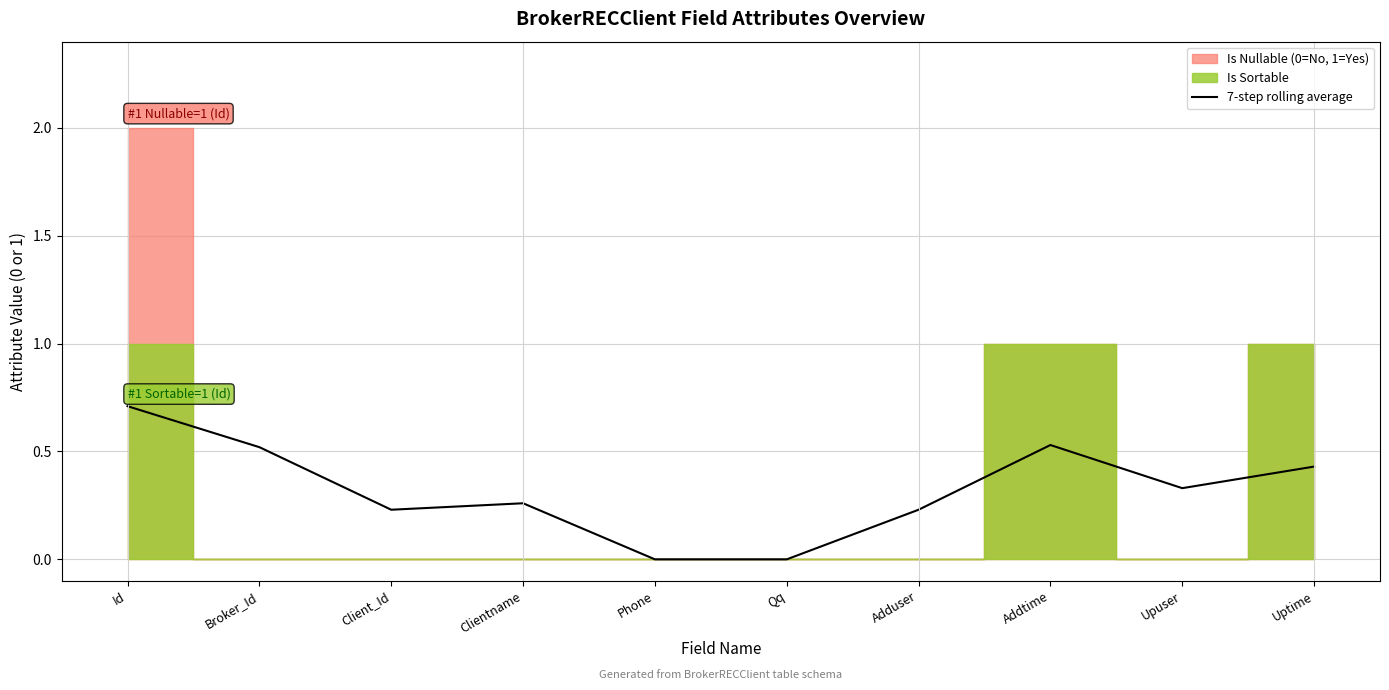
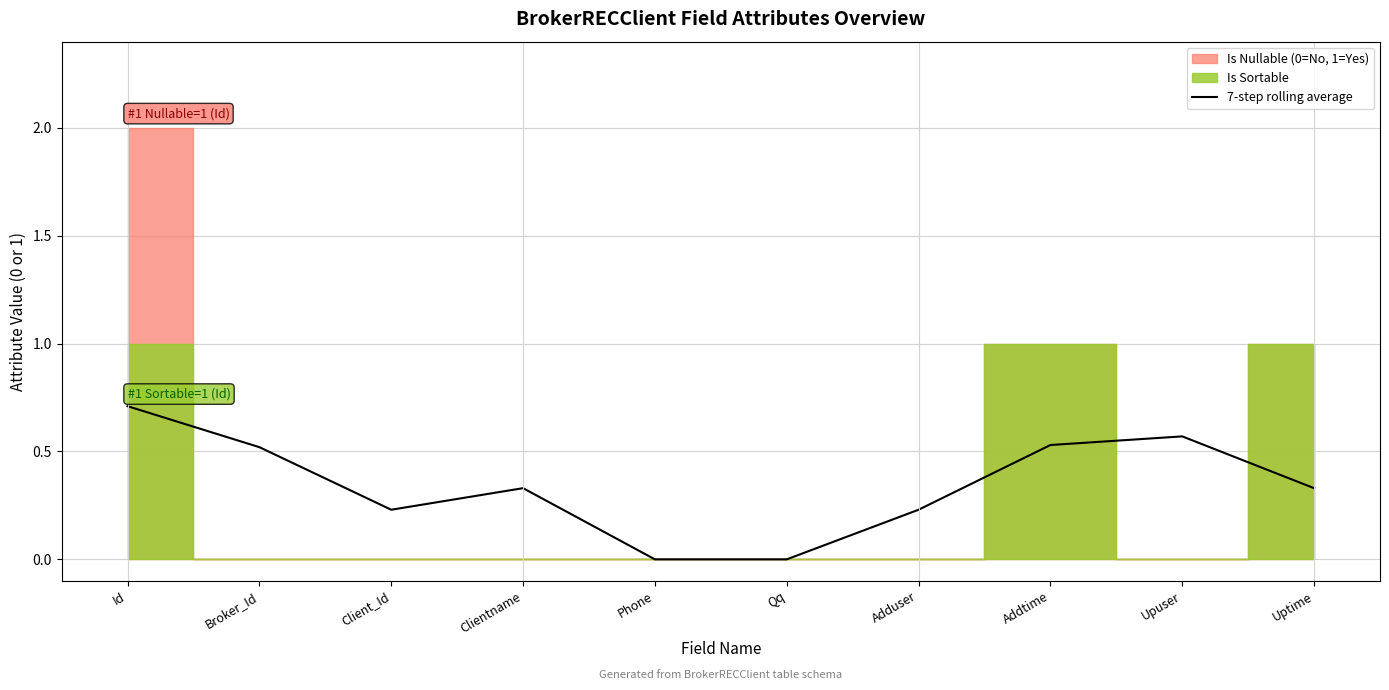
7-step rolling average, Clientname: 0.26 -> 0.33
7-step rolling average, Upuser: 0.33 -> 0.57
7-step rolling average, Uptime: 0.43 -> 0.33
